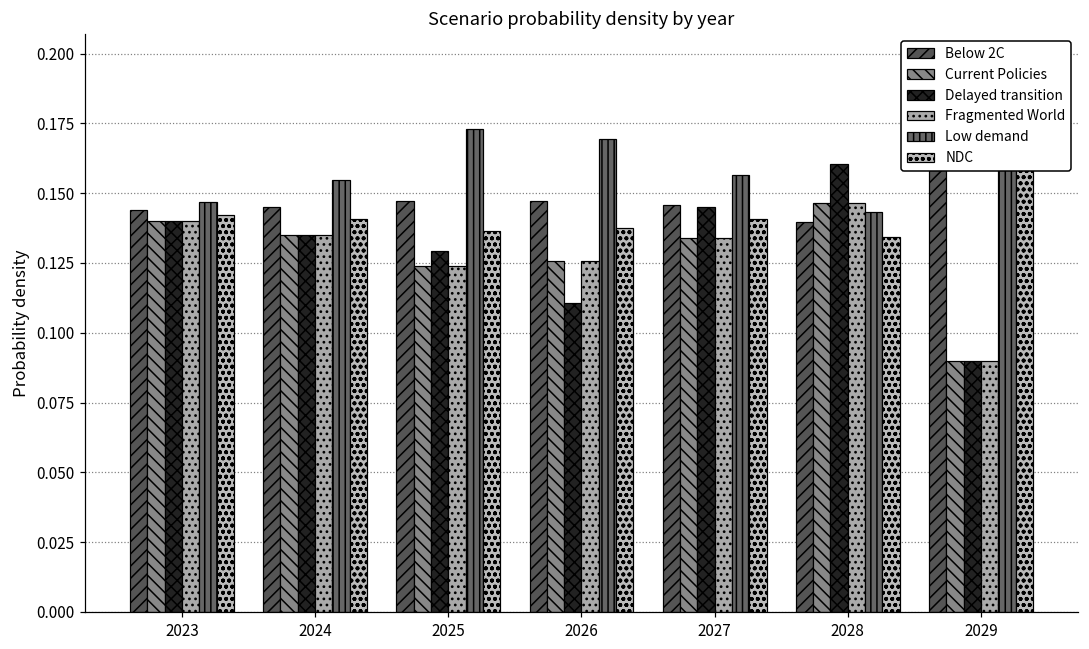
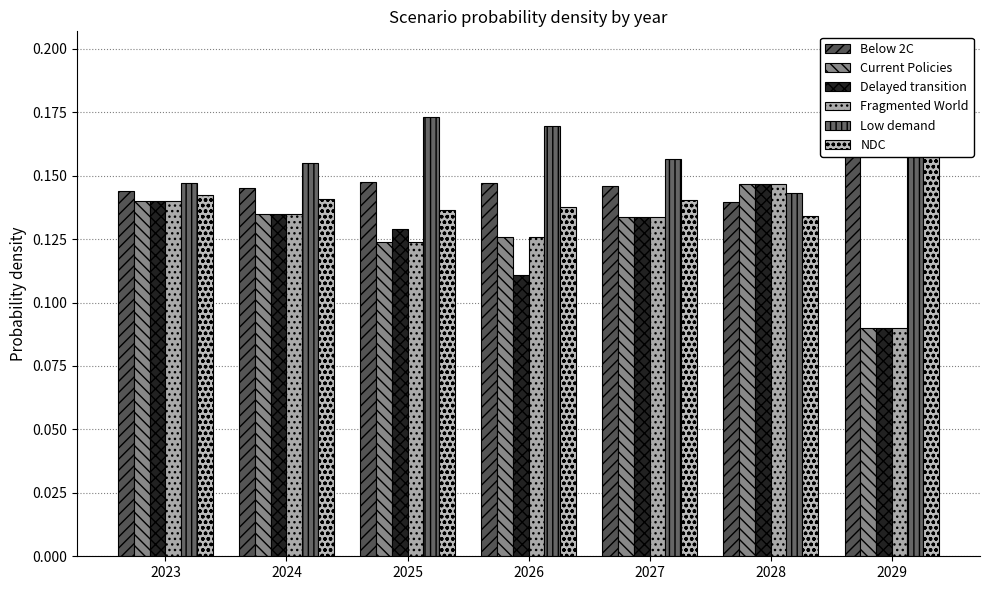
Delayed transition, 2027: 0.145 -> 0.134
Delayed transition, 2028: 0.160 -> 0.147
